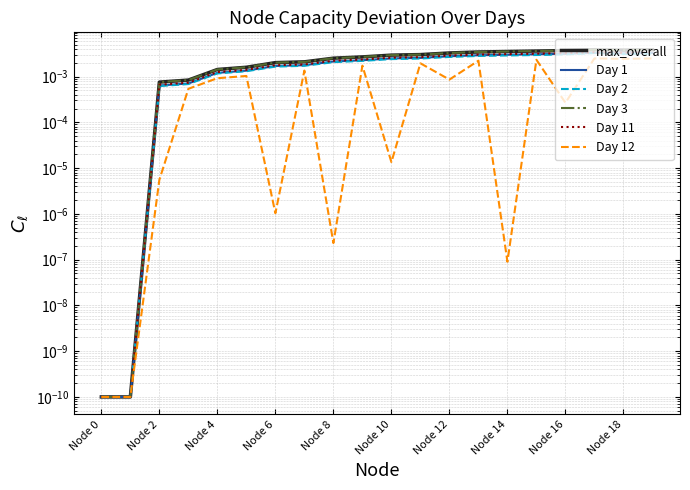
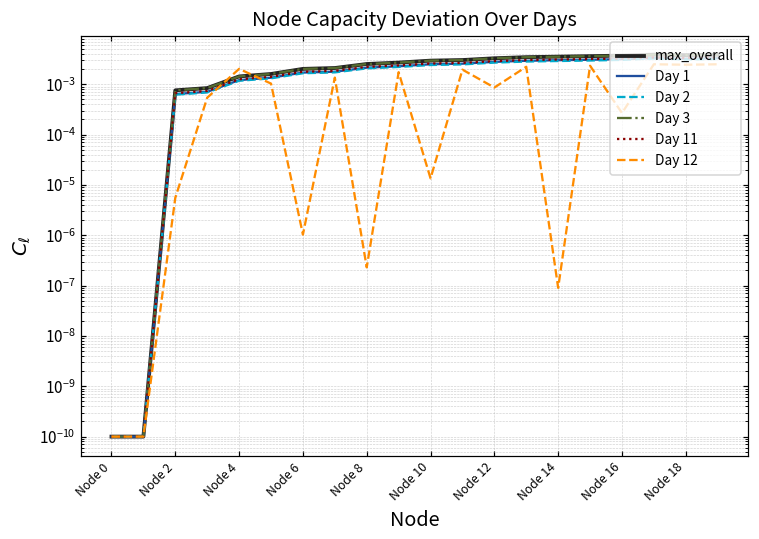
Day 12, Node 4: 0.0009 -> 0.002
